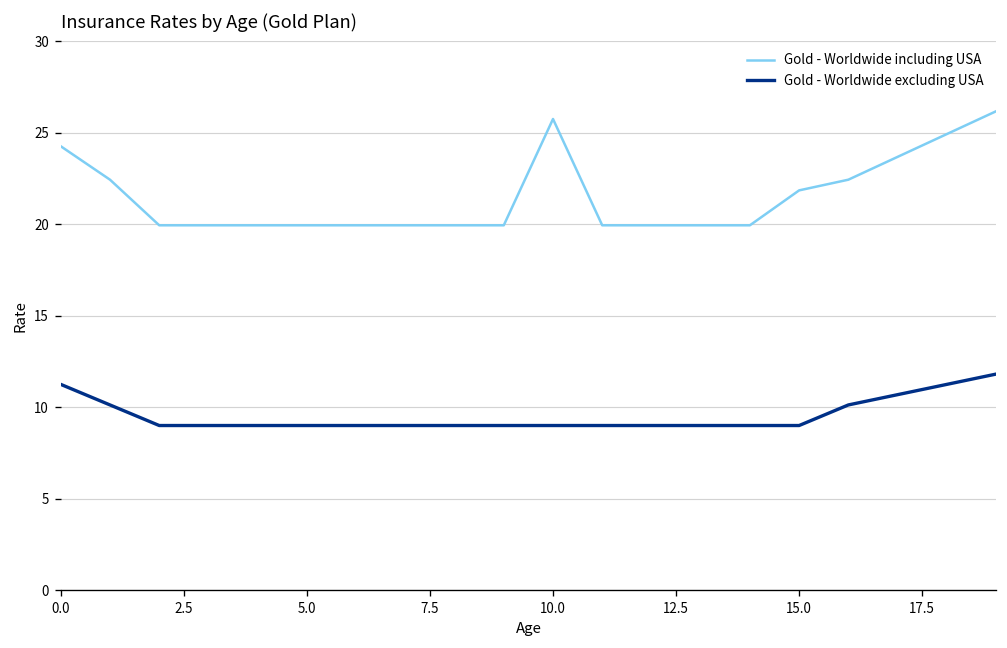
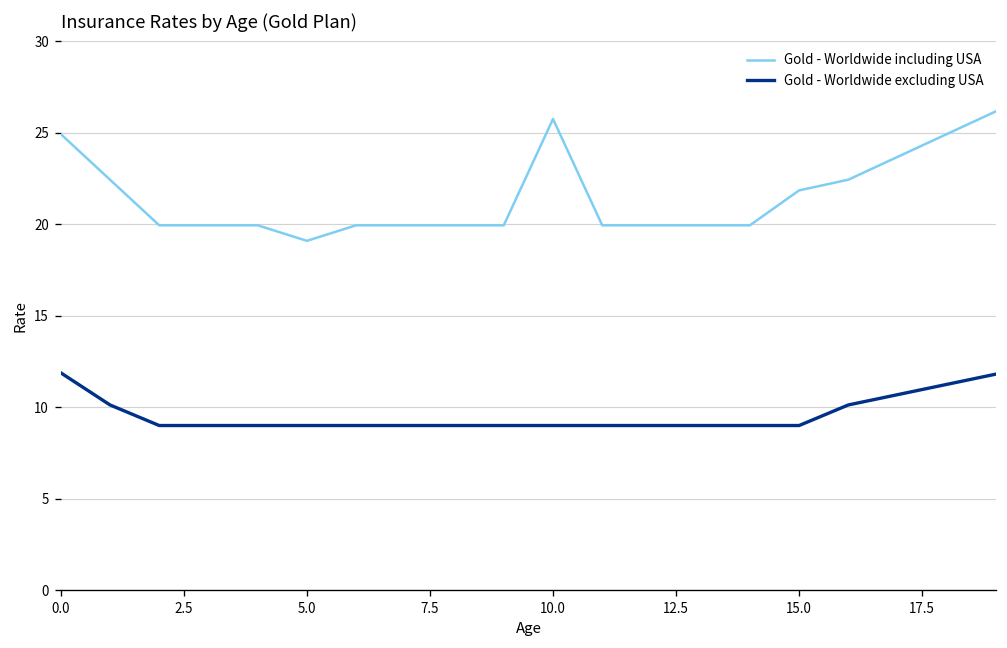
Gold - Worldwide including USA, 0.0: 24.3 -> 24.9
Gold - Worldwide excluding USA, 0.0: 11.2 -> 11.9
Gold - Worldwide including USA, 5.0: 19.9 -> 19.1
